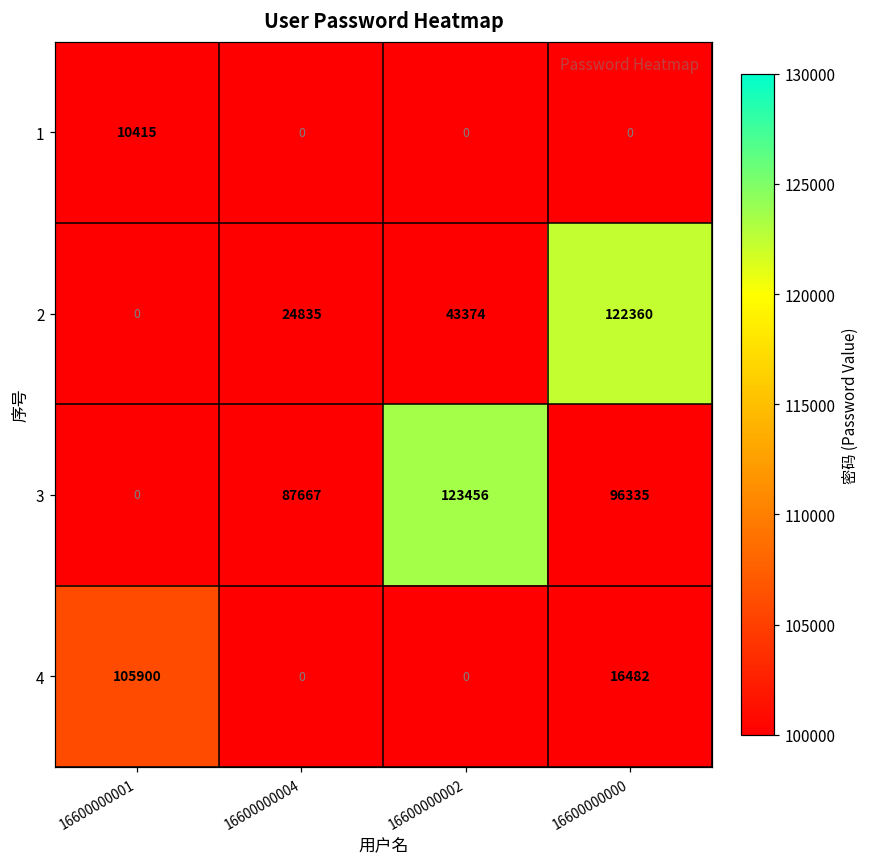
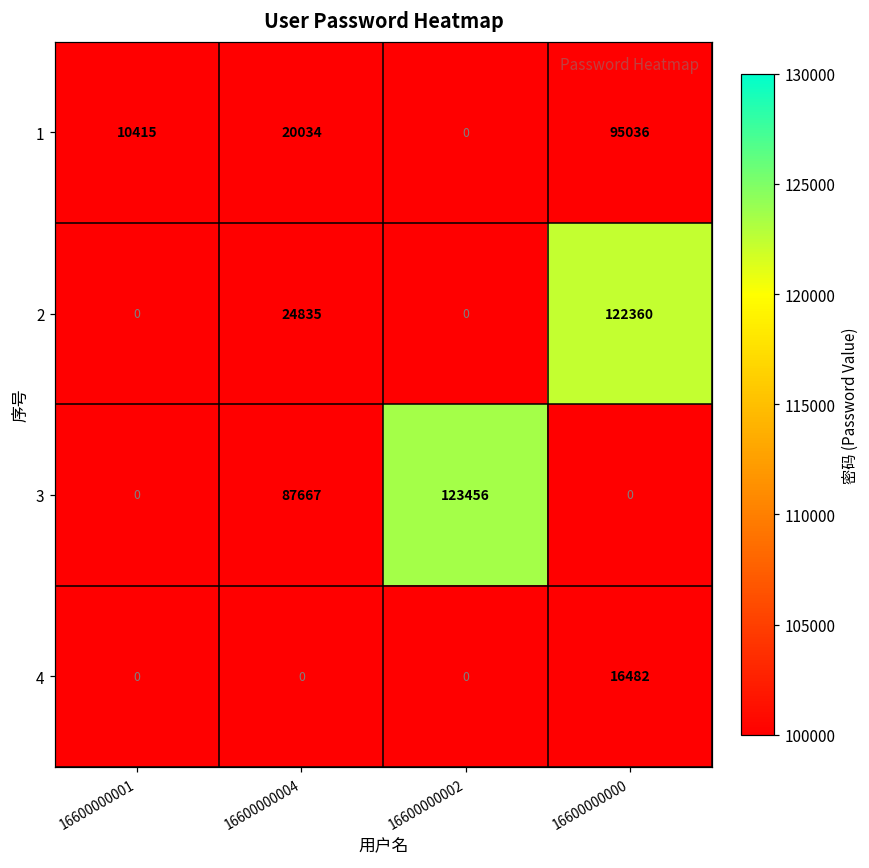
1, 16600000004: 0 -> 20034
1, 16600000000: 0 -> 95036
2, 16600000002: 43374 -> 0
3, 16600000000: 96335 -> 0
4, 16600000001: 105900 -> 0
